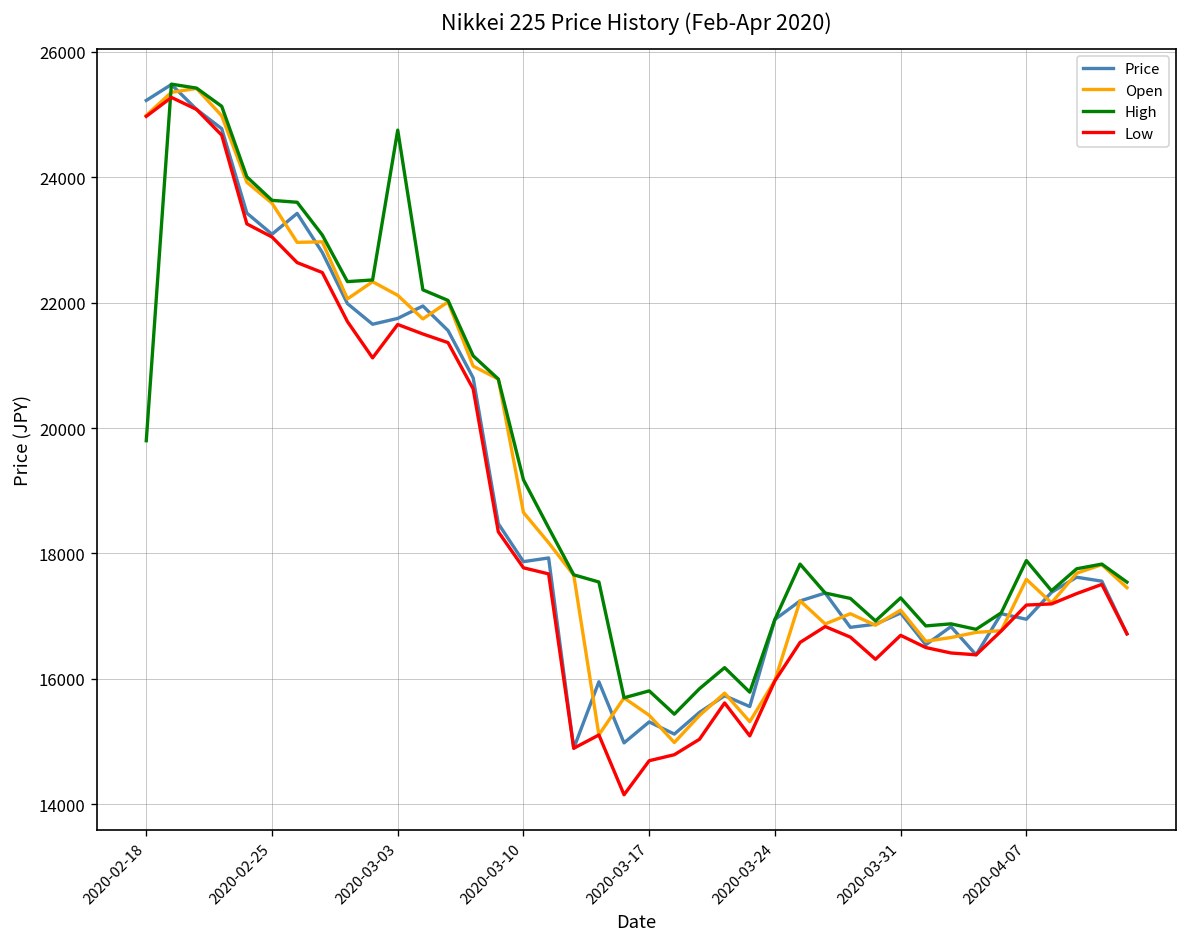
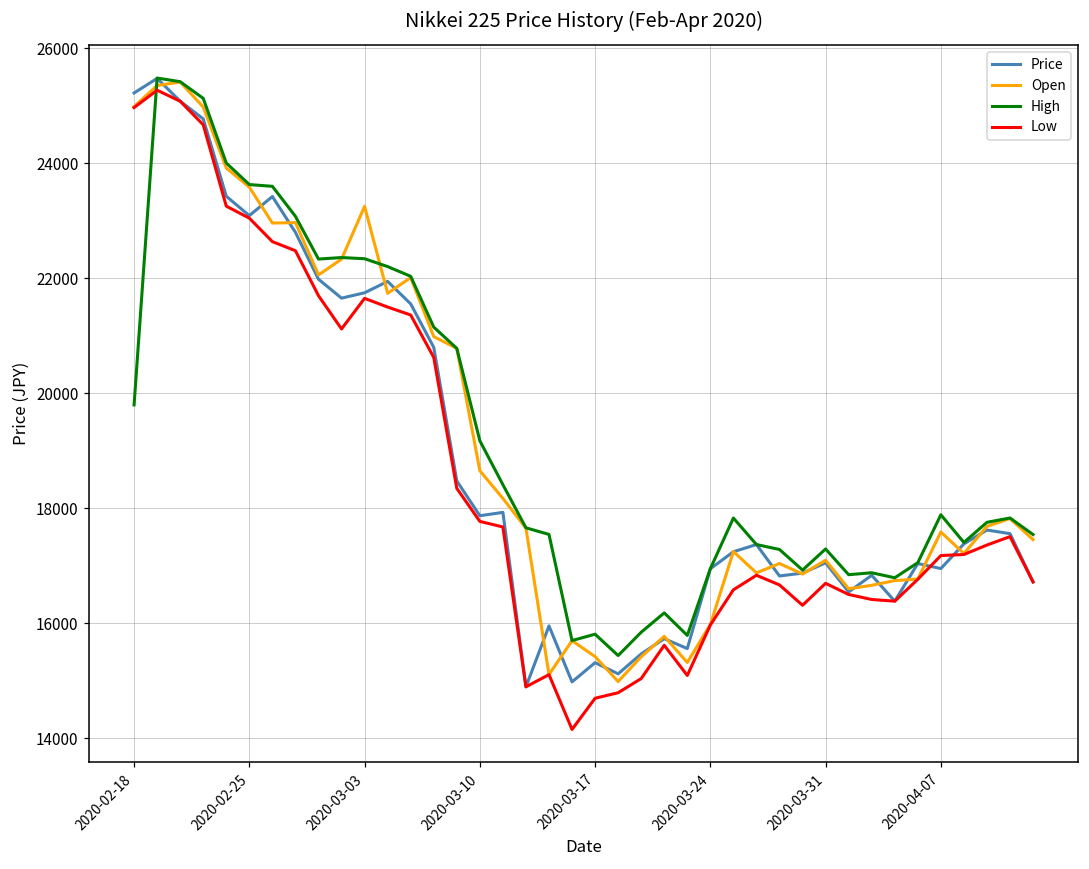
Open, 2020-03-03: 22100 -> 23300
High, 2020-03-03: 24800 -> 22300
